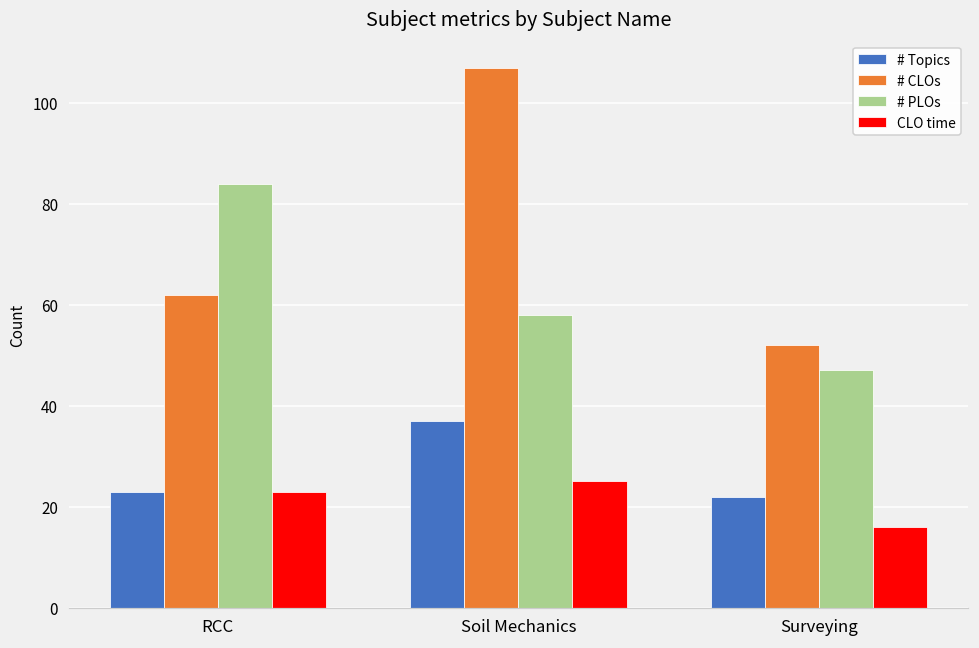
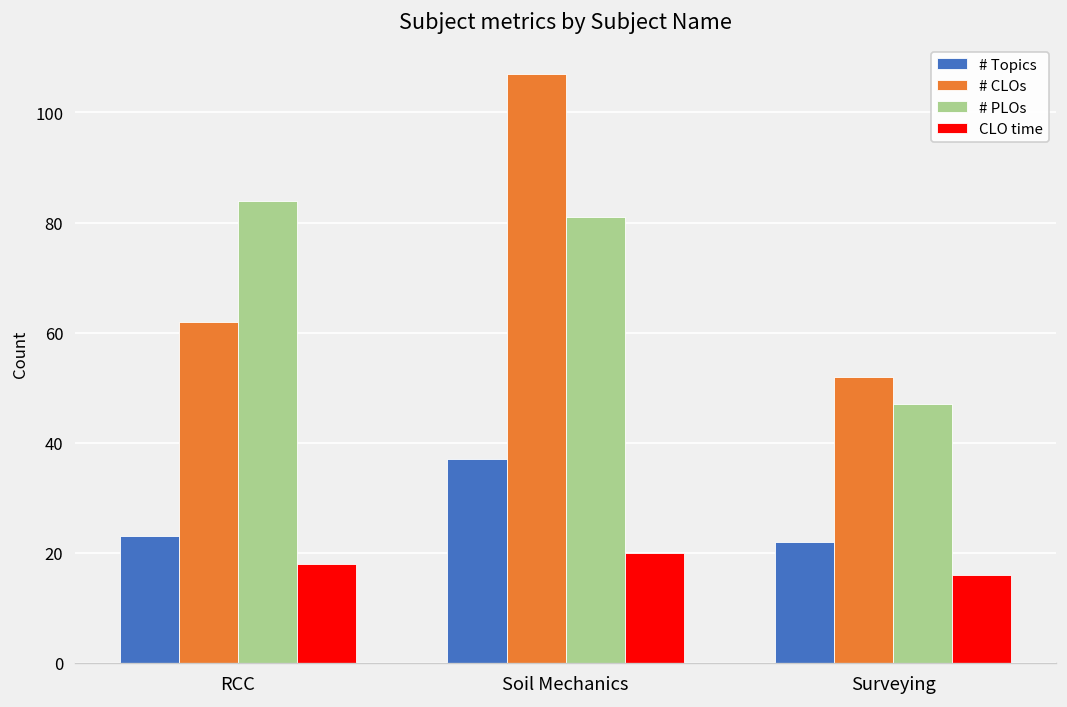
CLO time, RCC: 23 -> 18
# PLOs, Soil Mechanics: 58 -> 81
CLO time, Soil Mechanics: 25 -> 20
